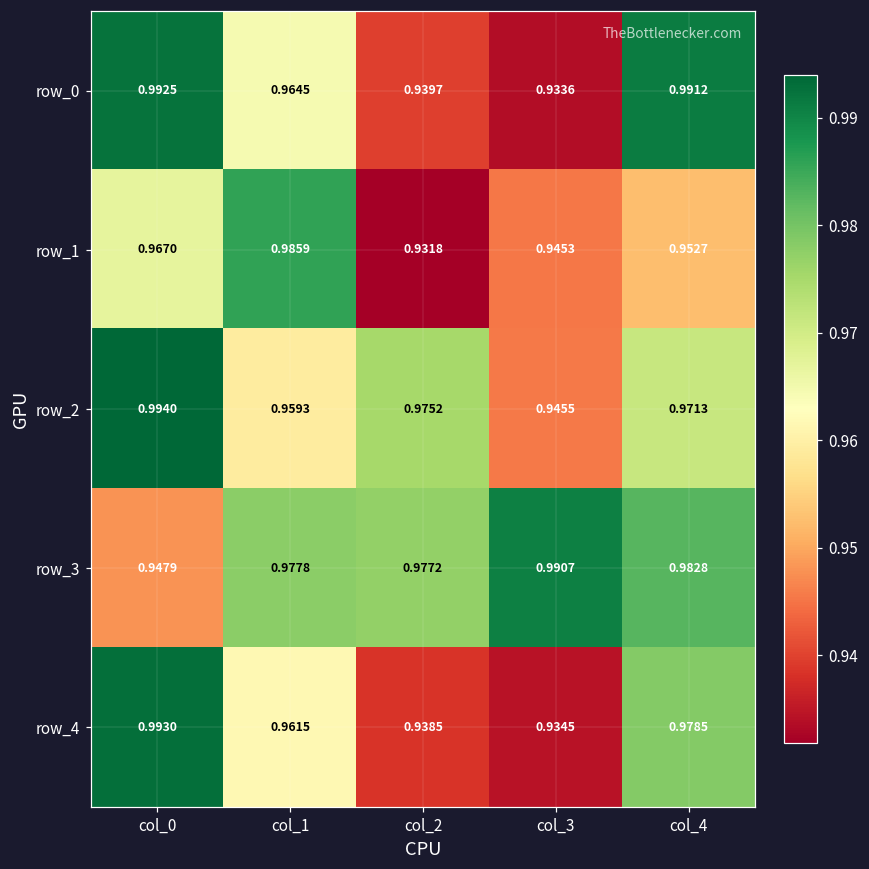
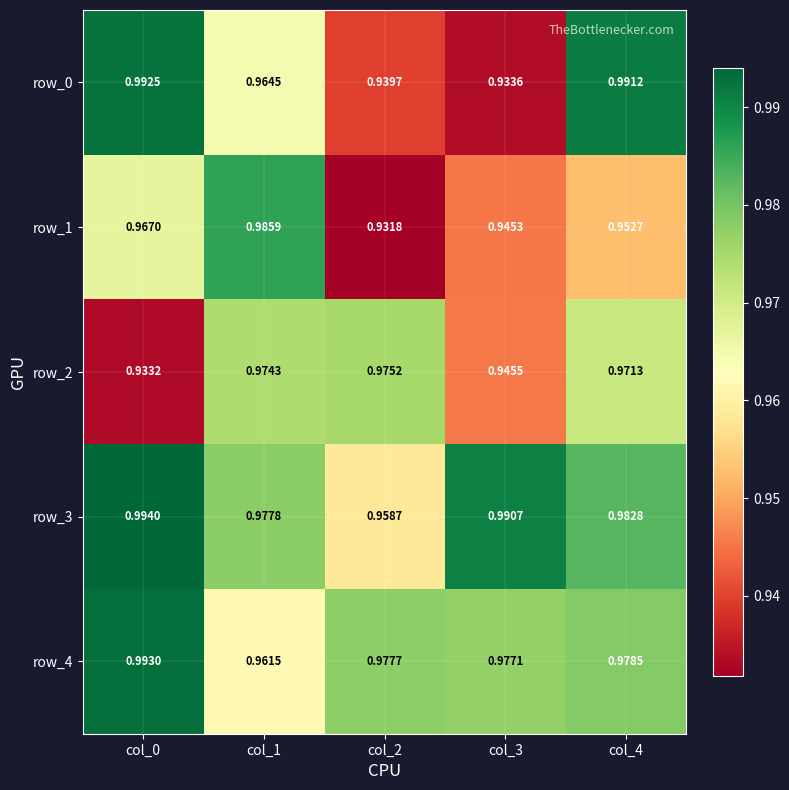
row_2, col_0: 0.9940 -> 0.9332
row_2, col_1: 0.9593 -> 0.9743
row_3, col_0: 0.9479 -> 0.9940
row_3, col_2: 0.9772 -> 0.9587
row_4, col_2: 0.9385 -> 0.9777
row_4, col_3: 0.9345 -> 0.9771
